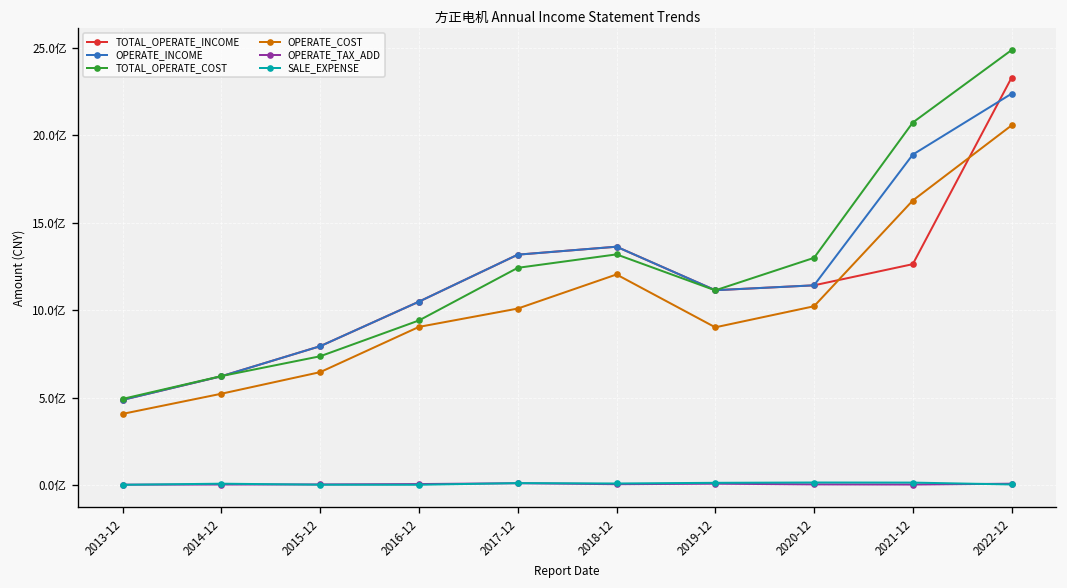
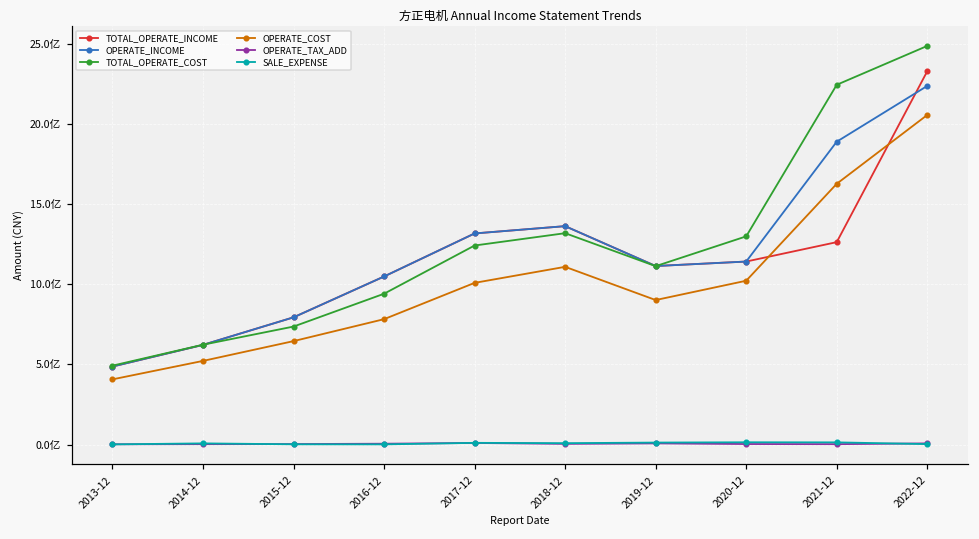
OPERATE_COST, 2016-12: 9.0亿 -> 7.8亿
OPERATE_COST, 2018-12: 12.0亿 -> 11.1亿
TOTAL_OPERATE_COST, 2021-12: 20.7亿 -> 22.5亿
